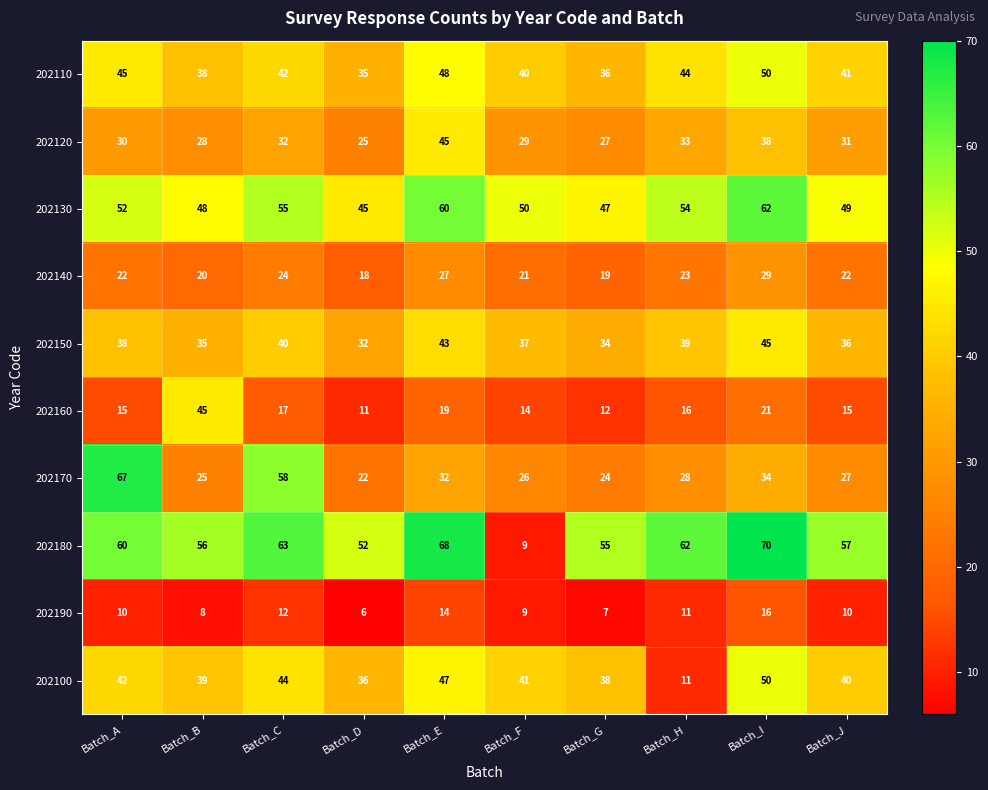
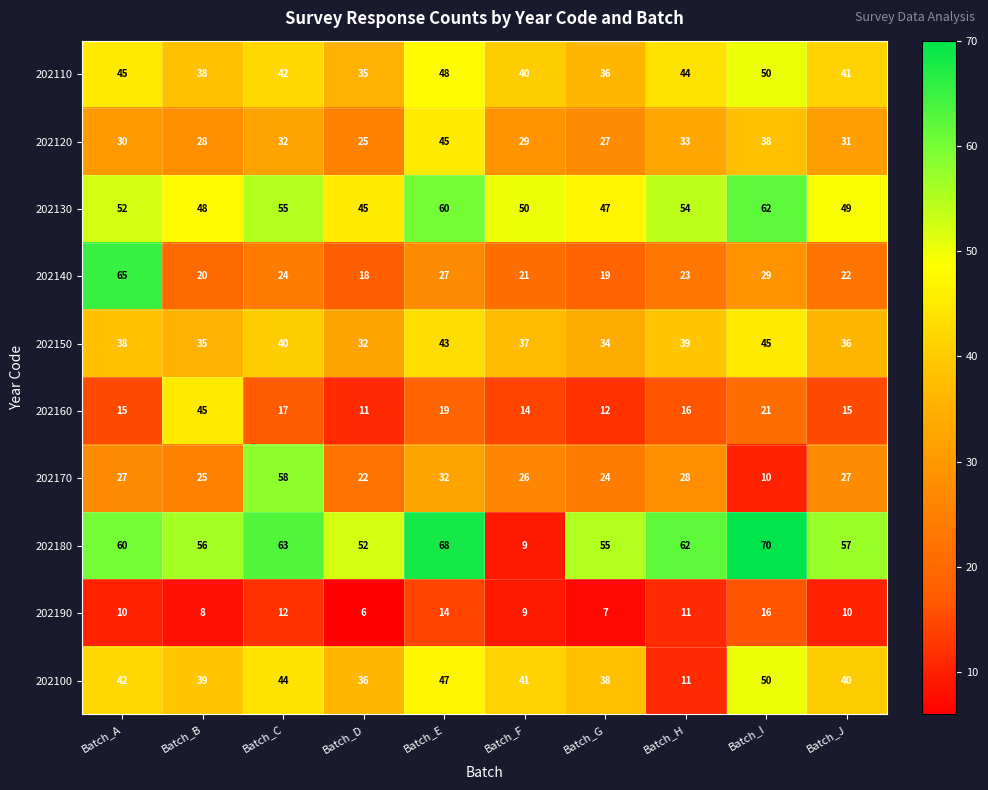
202140, Batch_A: 22 -> 65
202170, Batch_A: 67 -> 27
202170, Batch_I: 34 -> 10
